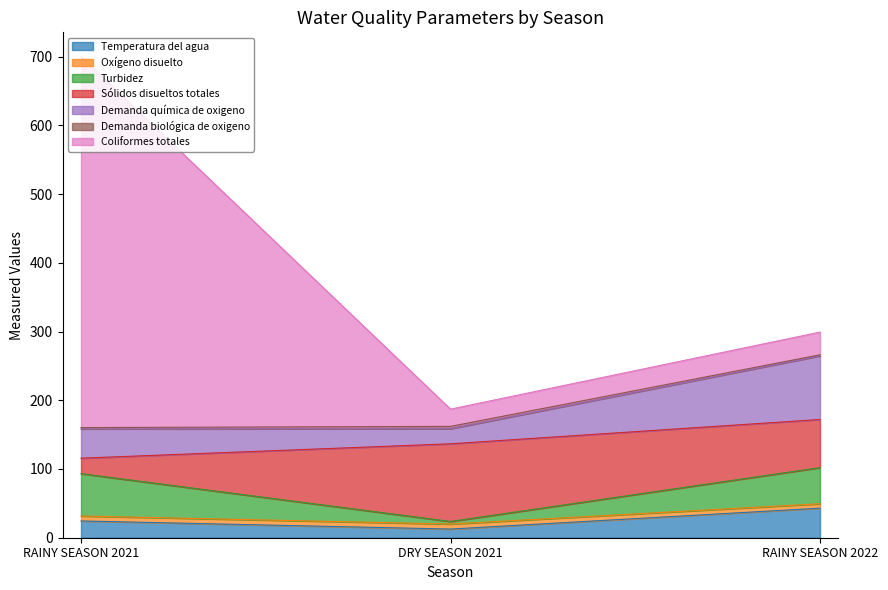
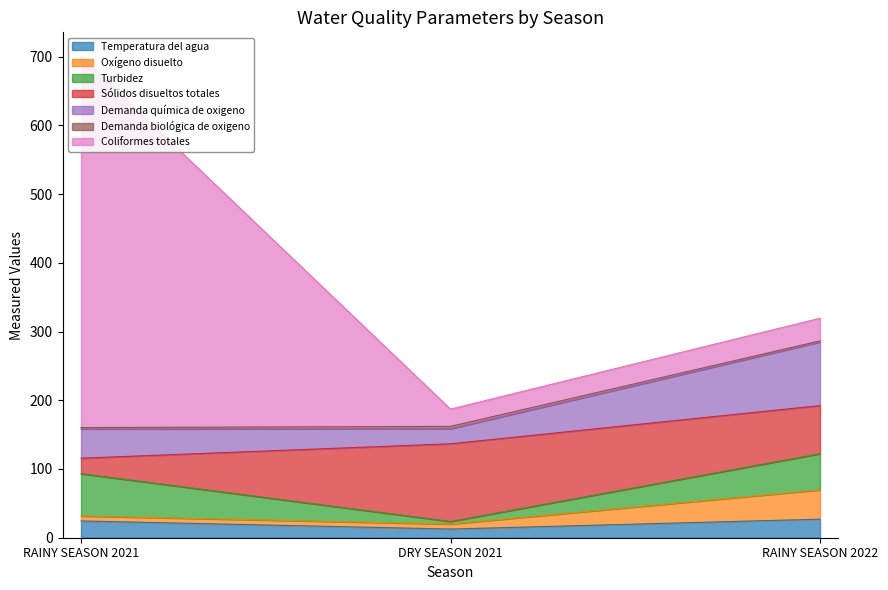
Temperatura del agua, RAINY SEASON 2022: 40 -> 30
Oxígeno disuelto, RAINY SEASON 2022: 10 -> 40
